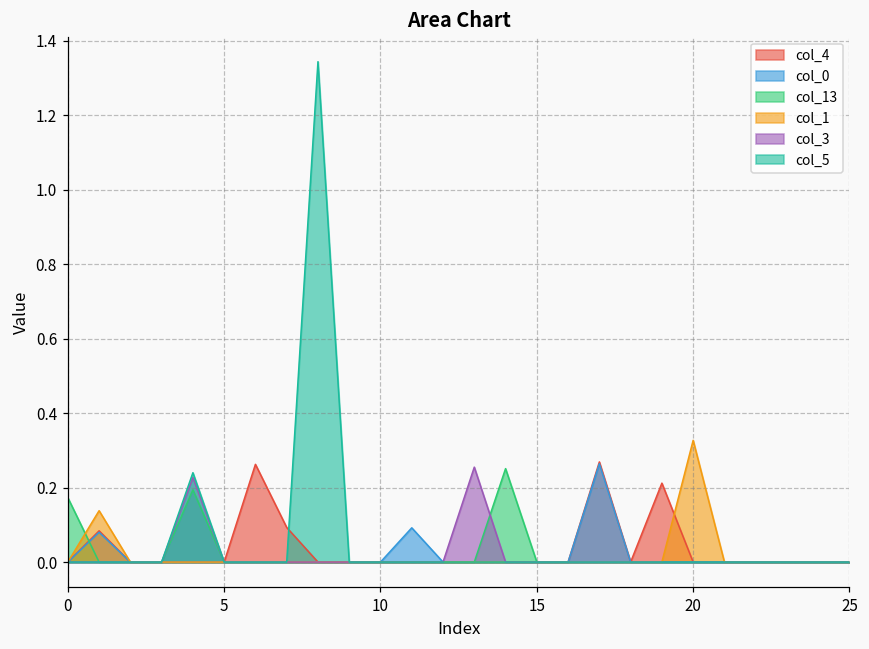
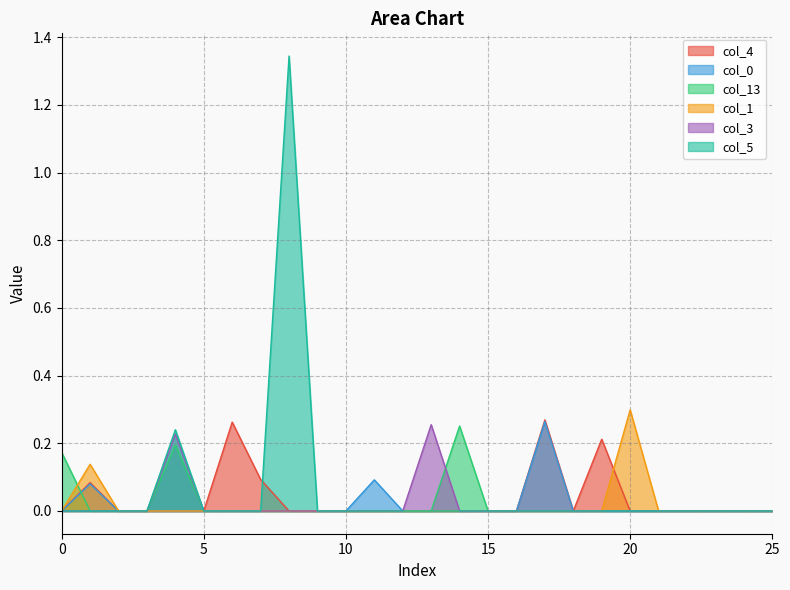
col_1, 20: 0.33 -> 0.30
